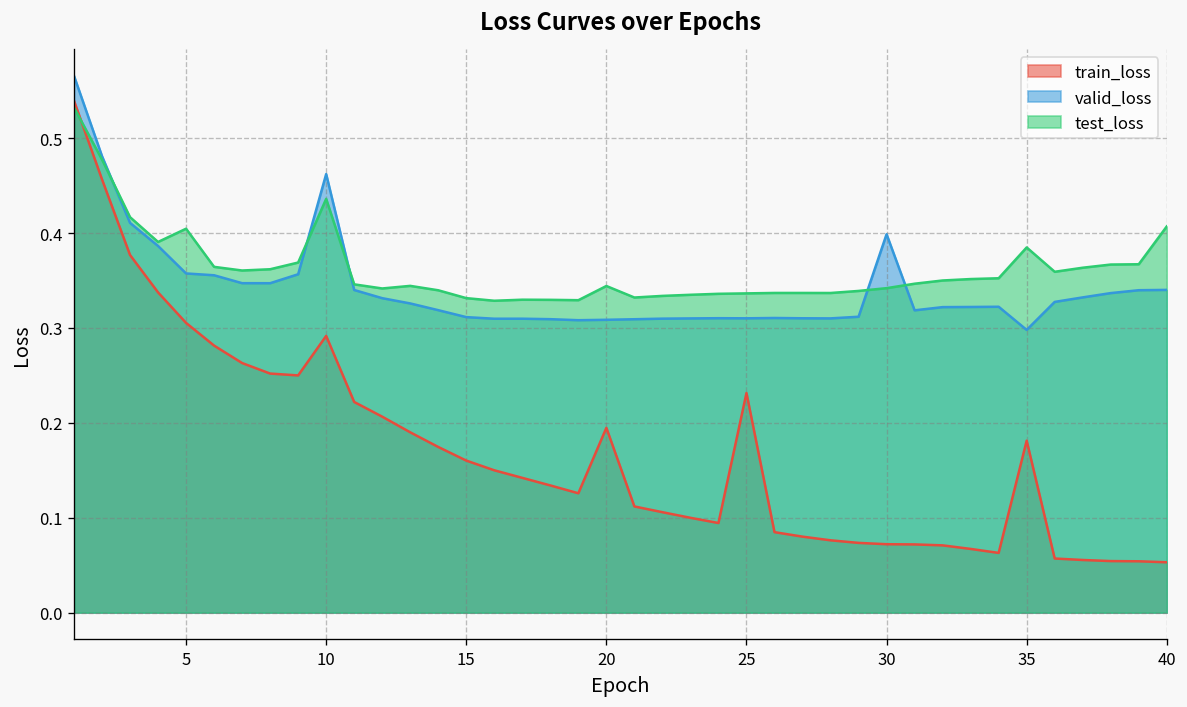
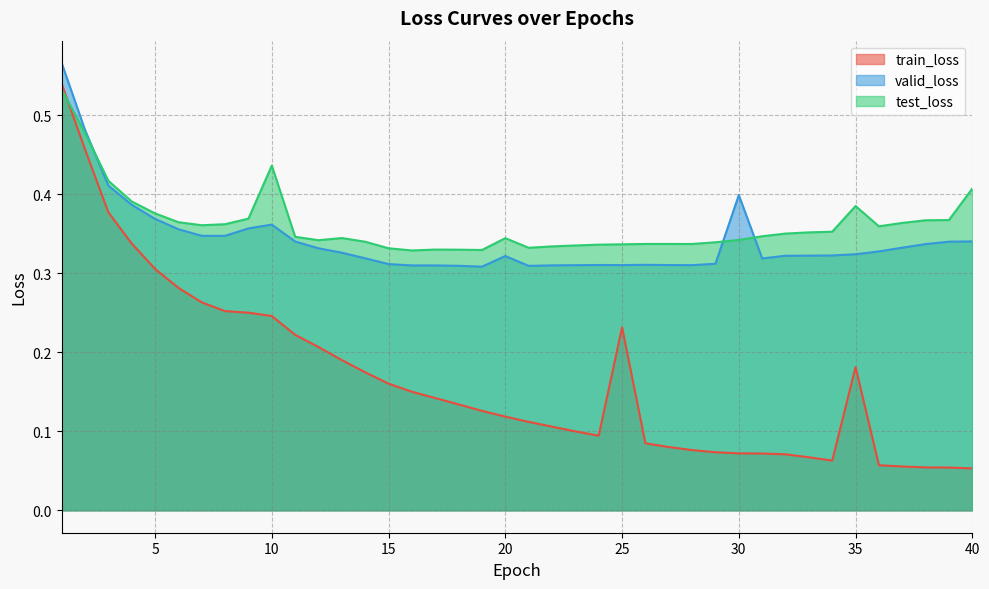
valid_loss, 5: 0.36 -> 0.37
test_loss, 5: 0.40 -> 0.38
train_loss, 10: 0.29 -> 0.25
valid_loss, 10: 0.46 -> 0.36
train_loss, 20: 0.19 -> 0.12
valid_loss, 20: 0.31 -> 0.32
valid_loss, 35: 0.30 -> 0.32
